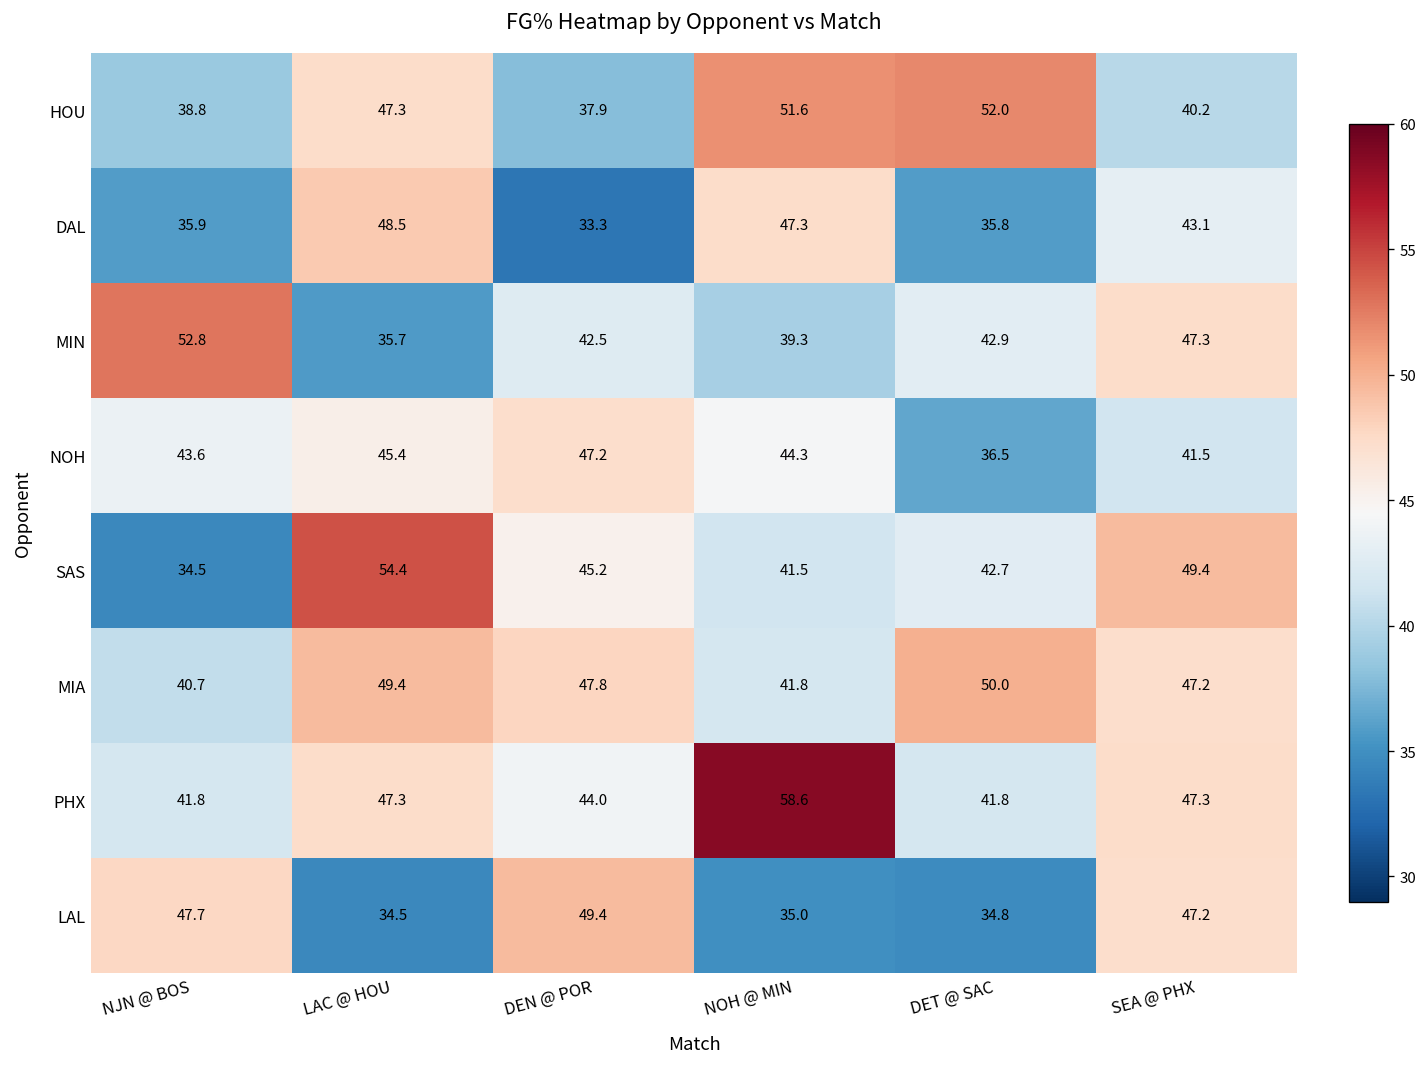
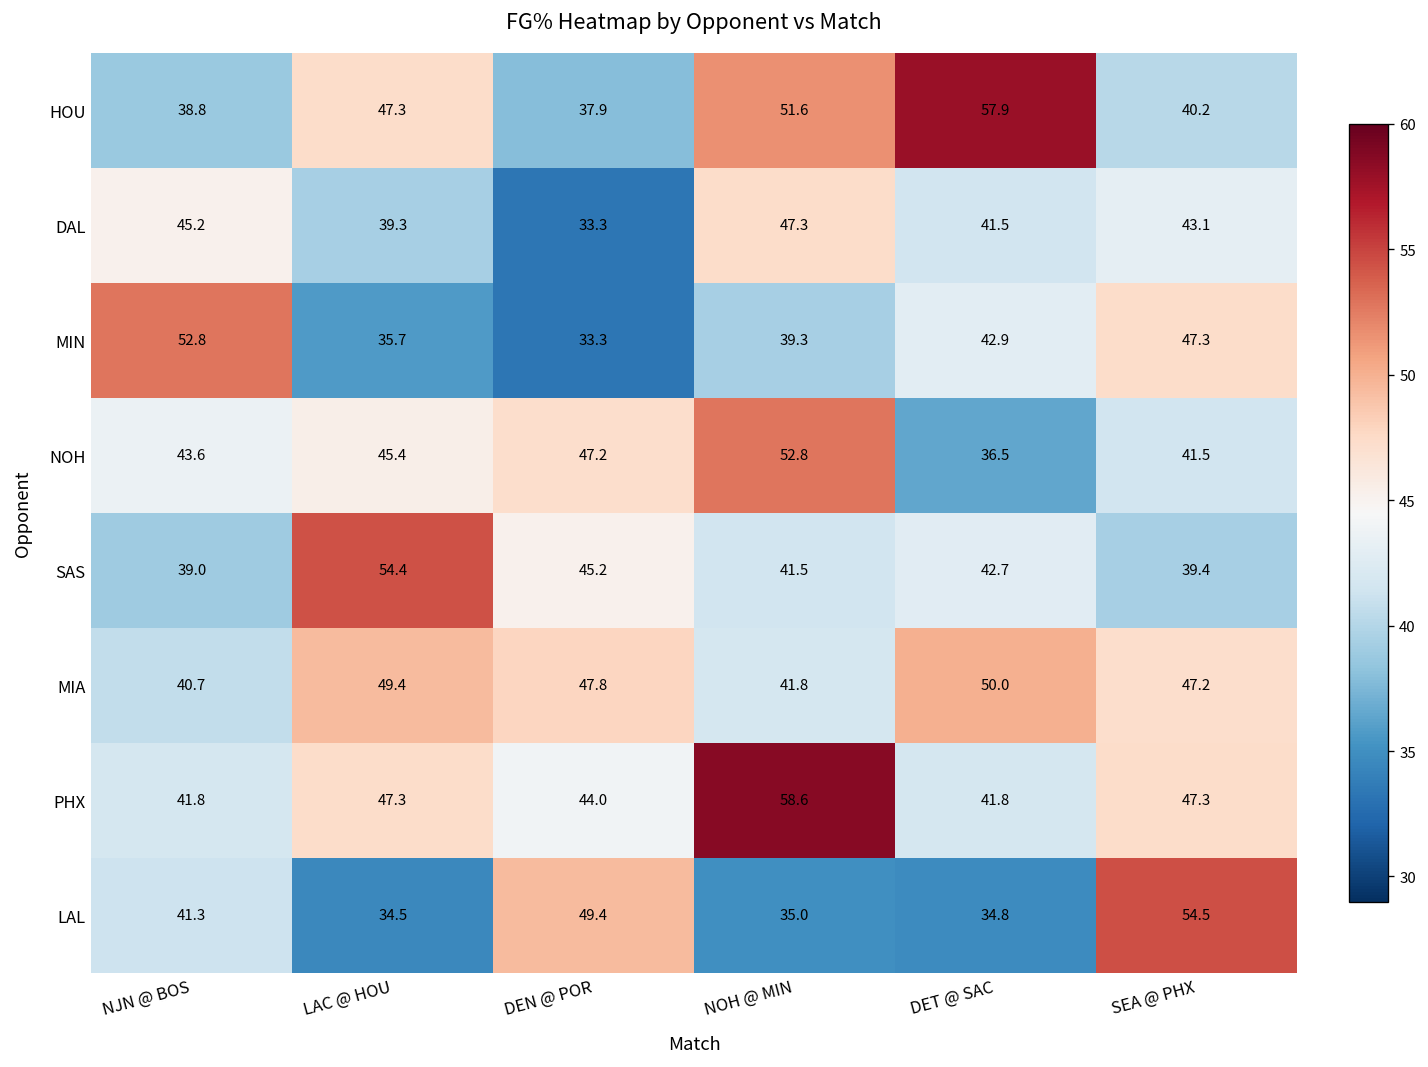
HOU, DET @ SAC: 52.0 -> 57.9
DAL, NJN @ BOS: 35.9 -> 45.2
DAL, LAC @ HOU: 48.5 -> 39.3
DAL, DET @ SAC: 35.8 -> 41.5
MIN, DEN @ POR: 42.5 -> 33.3
NOH, NOH @ MIN: 44.3 -> 52.8
SAS, NJN @ BOS: 34.5 -> 39.0
SAS, SEA @ PHX: 49.4 -> 39.4
LAL, NJN @ BOS: 47.7 -> 41.3
LAL, SEA @ PHX: 47.2 -> 54.5
